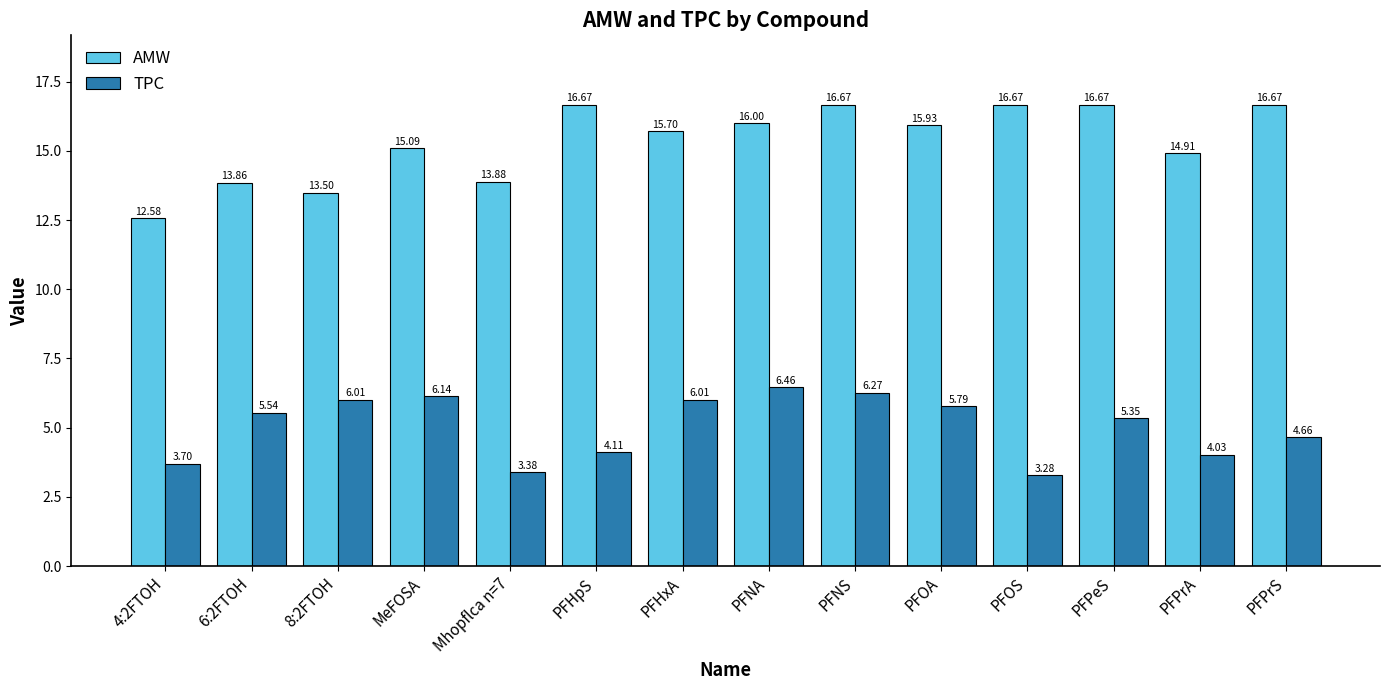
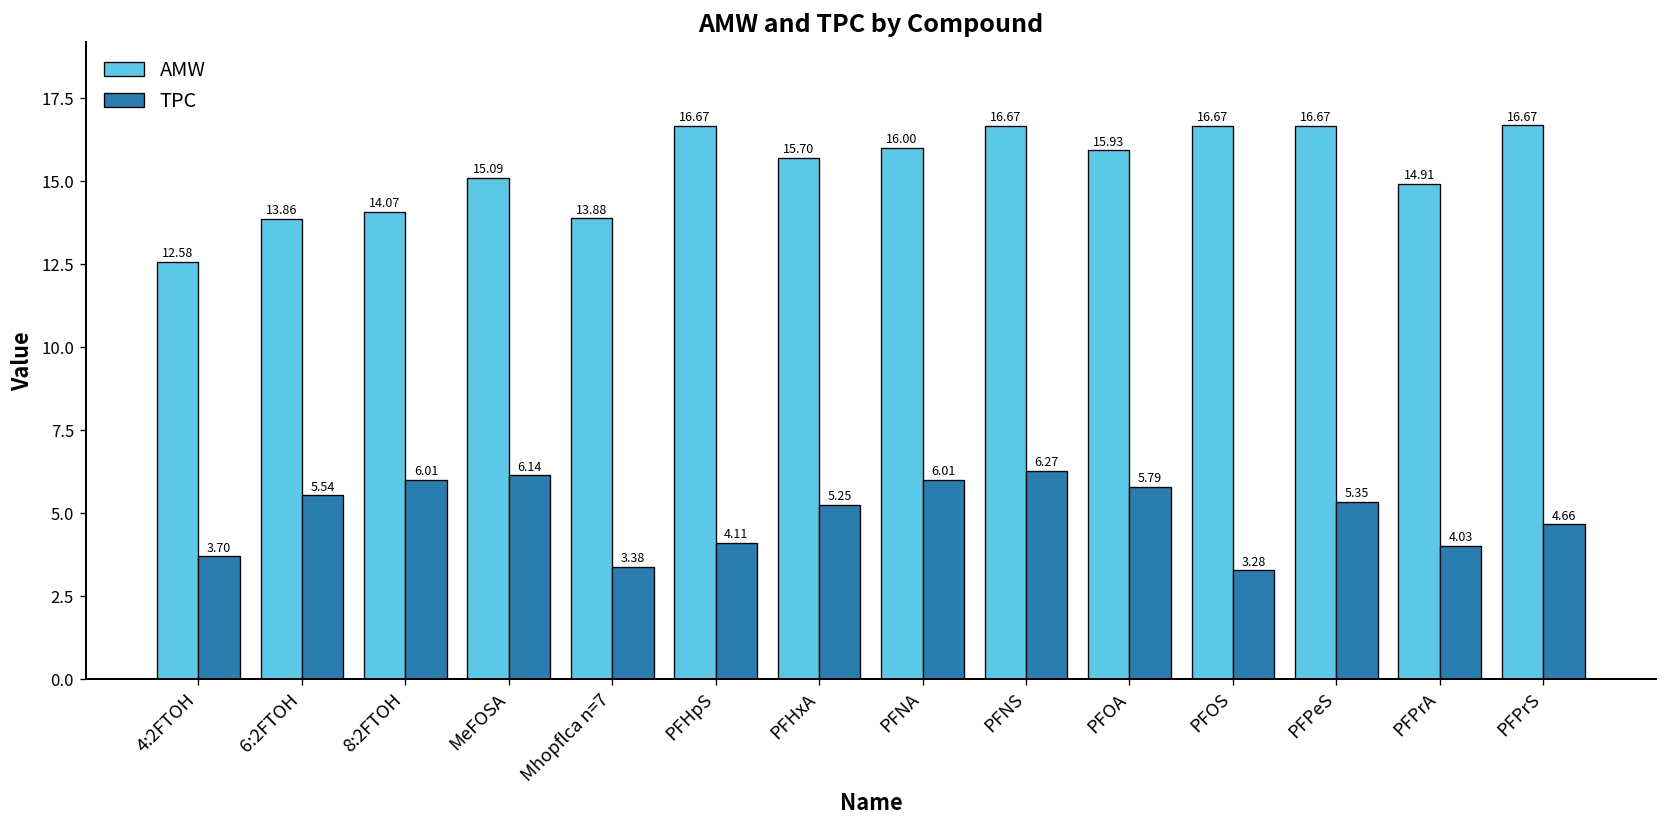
AMW, 8:2FTOH: 13.50 -> 14.07
TPC, PFHxA: 6.01 -> 5.25
TPC, PFNA: 6.46 -> 6.01
